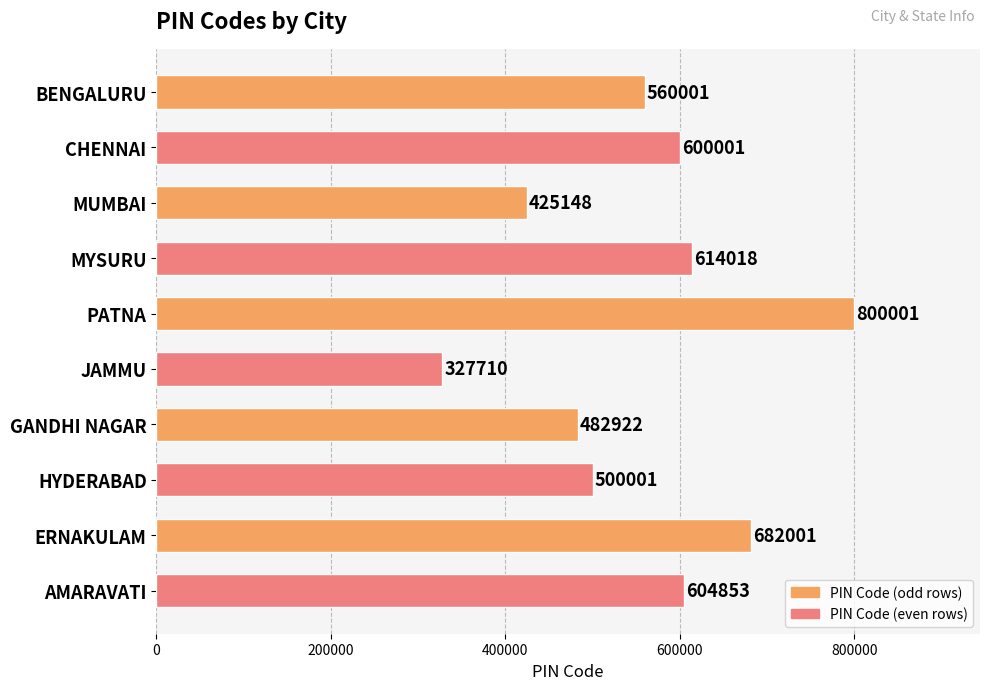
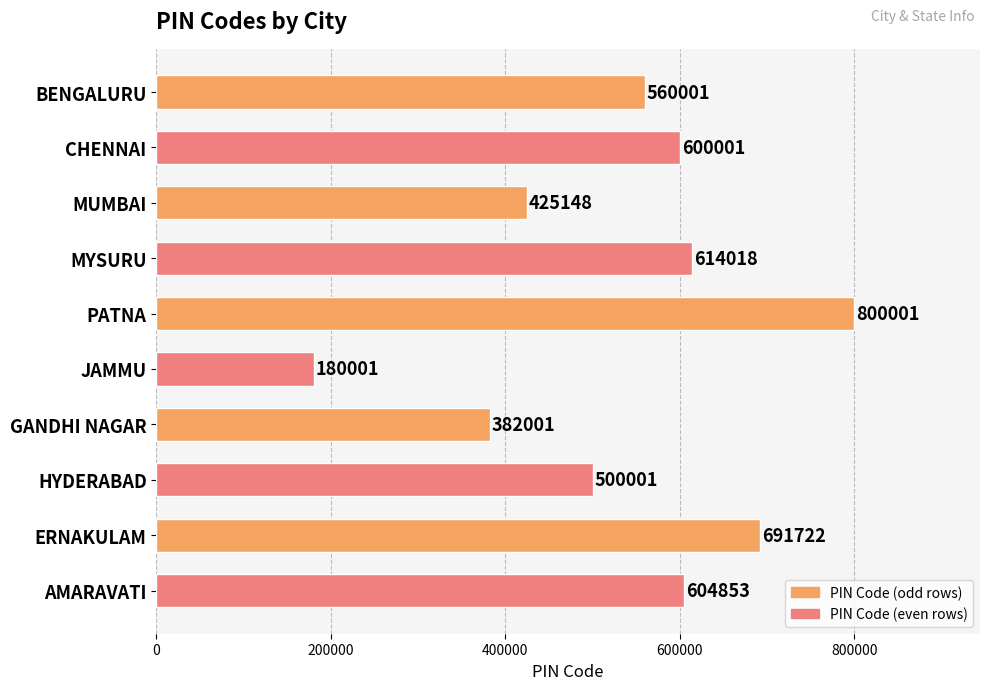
JAMMU: 327710 -> 180001
GANDHI NAGAR: 482922 -> 382001
ERNAKULAM: 682001 -> 691722
